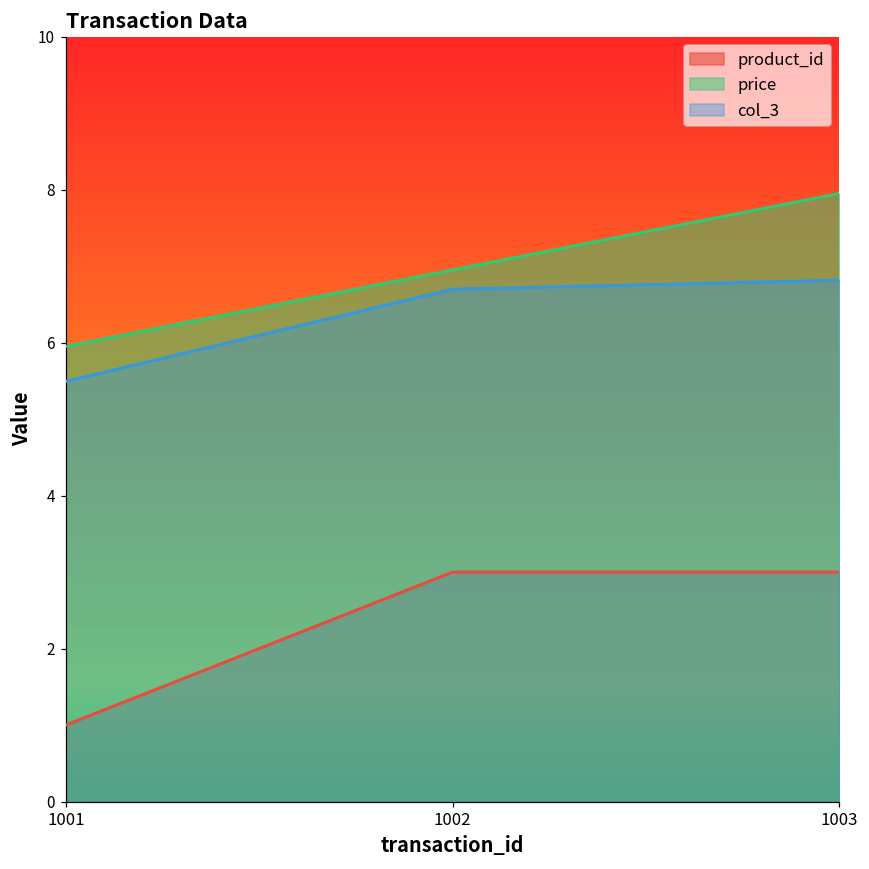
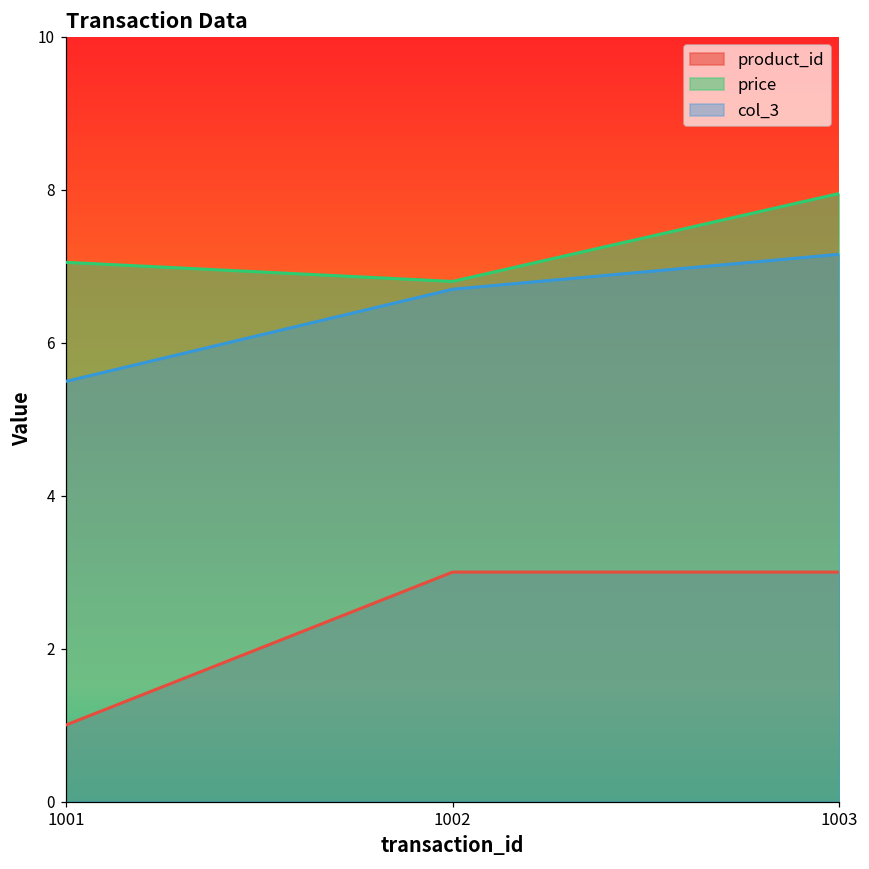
price, 1001: 6.0 -> 7.1
price, 1002: 7.0 -> 6.8
col_3, 1003: 6.8 -> 7.2
